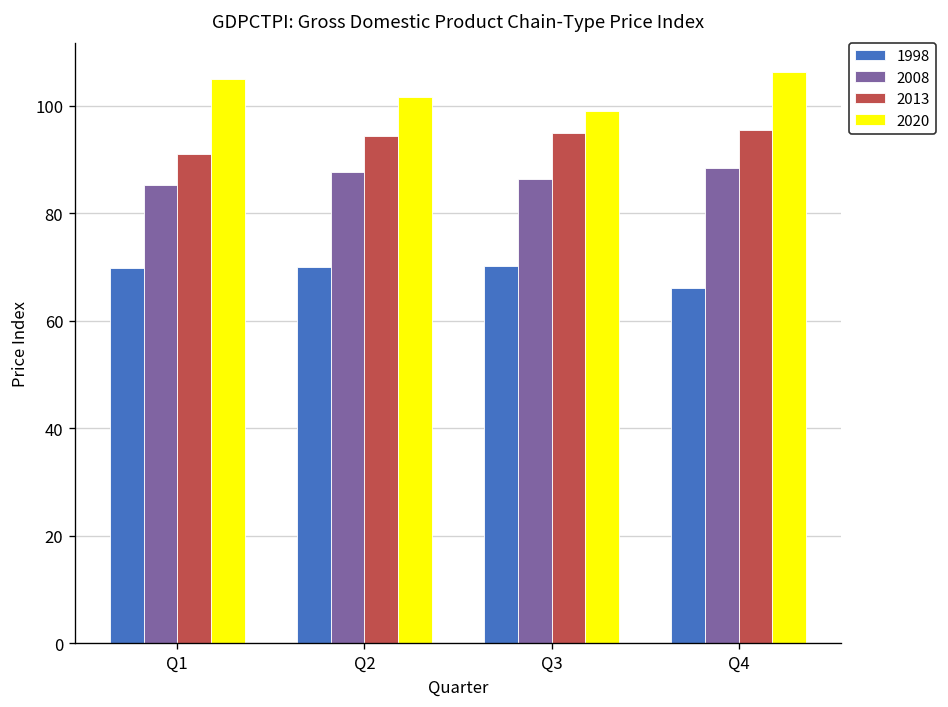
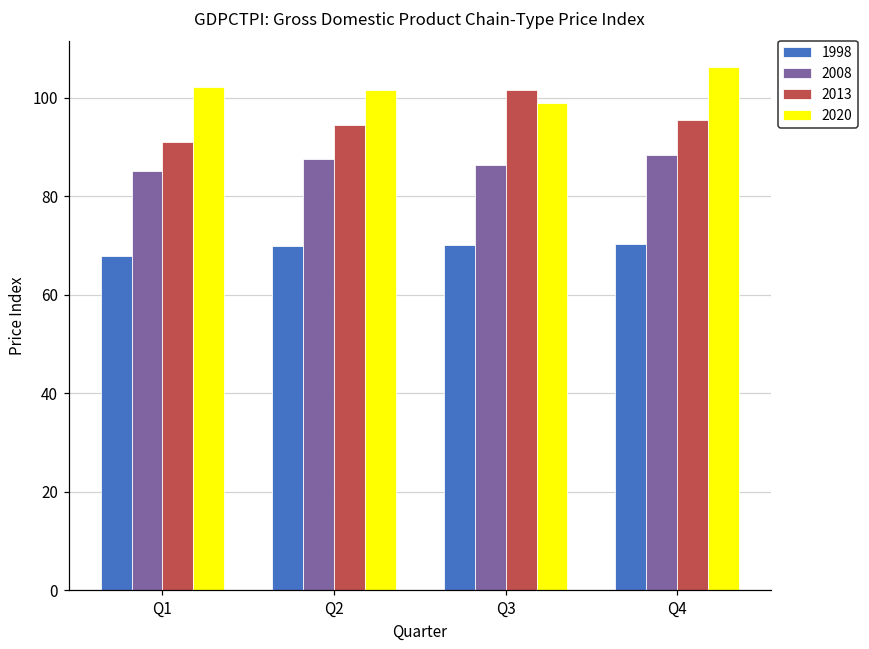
1998, Q1: 70 -> 68
2020, Q1: 105 -> 102
2013, Q3: 95 -> 102
1998, Q4: 66 -> 70
